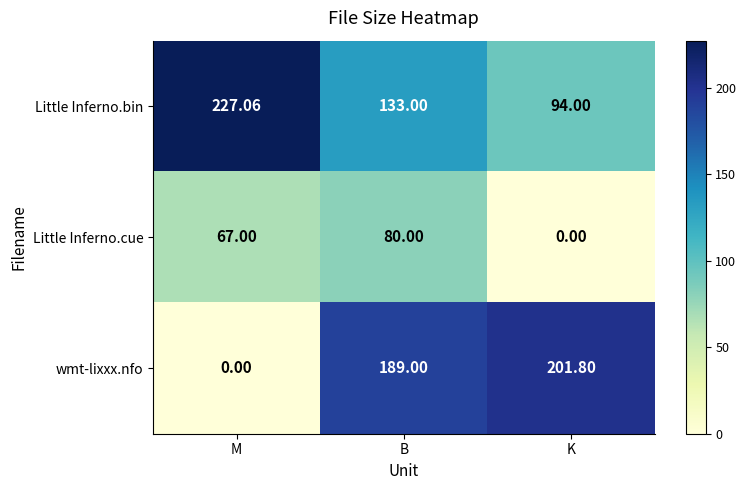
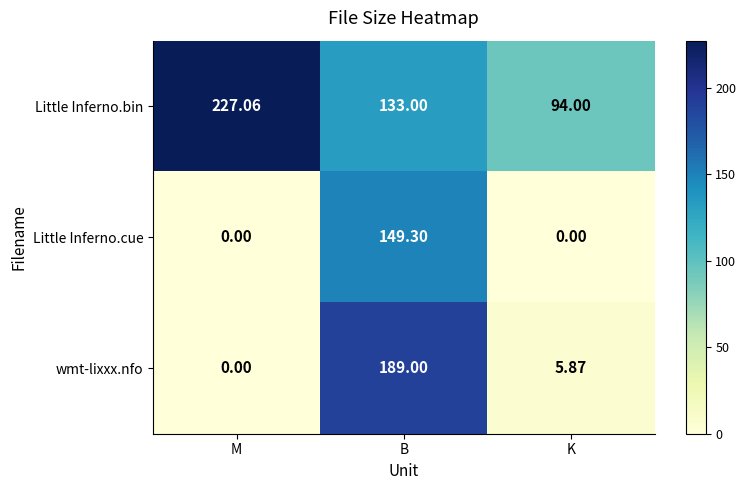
Little Inferno.cue, M: 67.00 -> 0.00
Little Inferno.cue, B: 80.00 -> 149.30
wmt-lixxx.nfo, K: 201.80 -> 5.87
